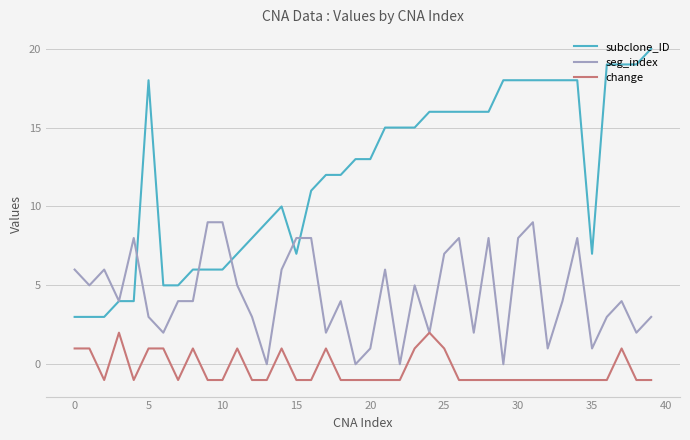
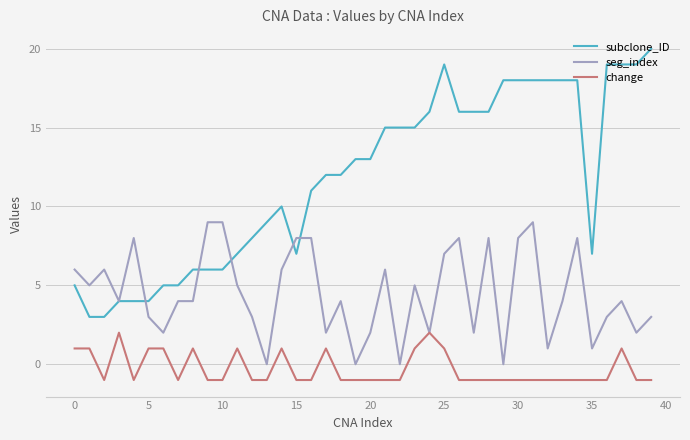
subclone_ID, 0: 3 -> 5
subclone_ID, 5: 18 -> 4
seg_index, 20: 1 -> 2
subclone_ID, 25: 16 -> 19
